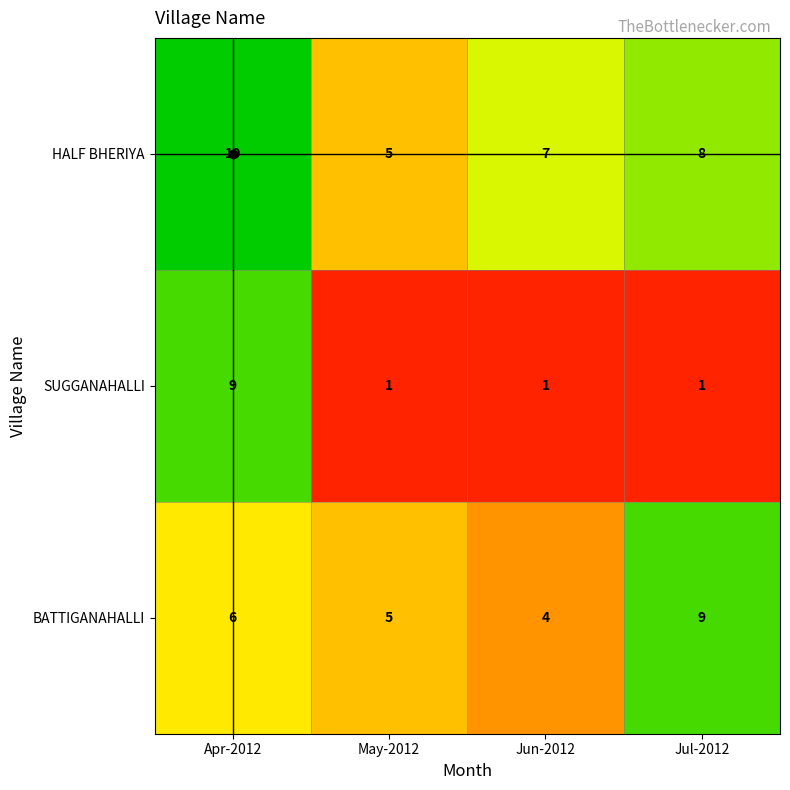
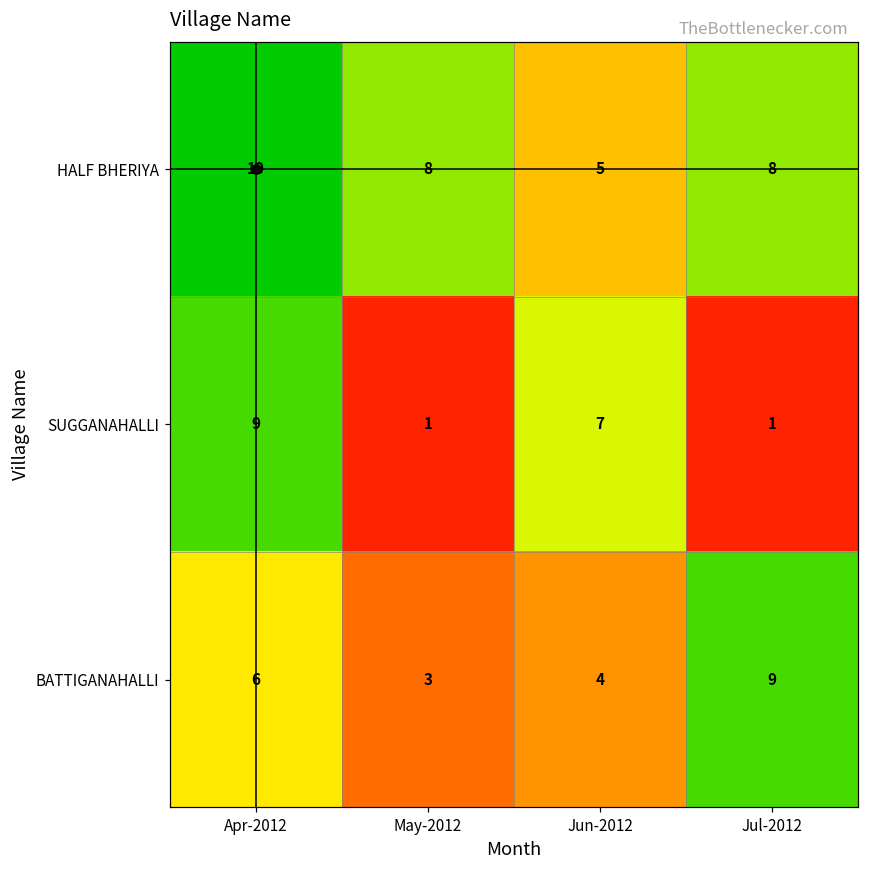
HALF BHERIYA, May-2012: 5 -> 8
HALF BHERIYA, Jun-2012: 7 -> 5
SUGGANAHALLI, Jun-2012: 1 -> 7
BATTIGANAHALLI, May-2012: 5 -> 3
